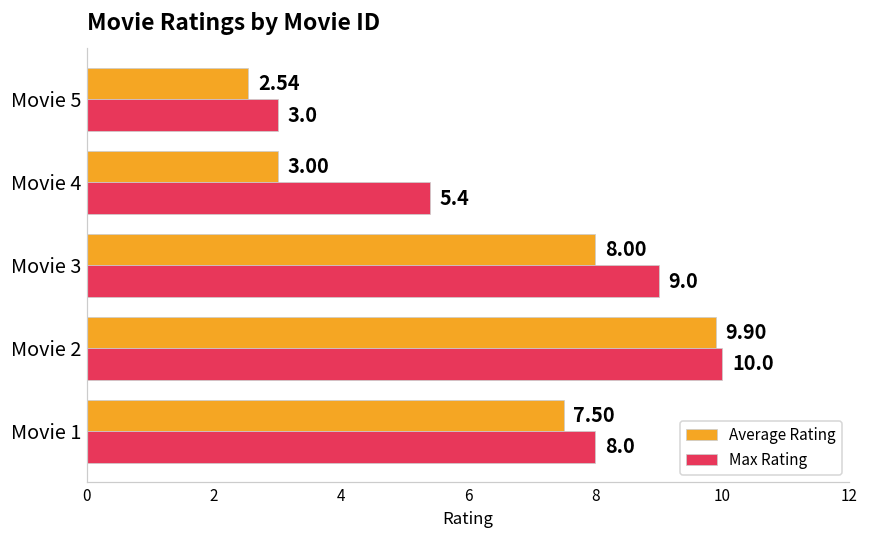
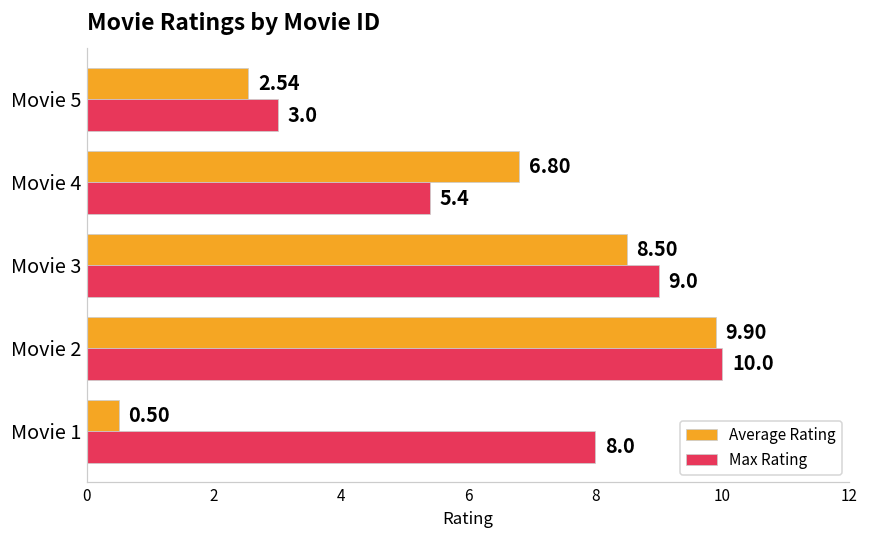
Average Rating, Movie 4: 3.00 -> 6.80
Average Rating, Movie 3: 8.00 -> 8.50
Average Rating, Movie 1: 7.50 -> 0.50
